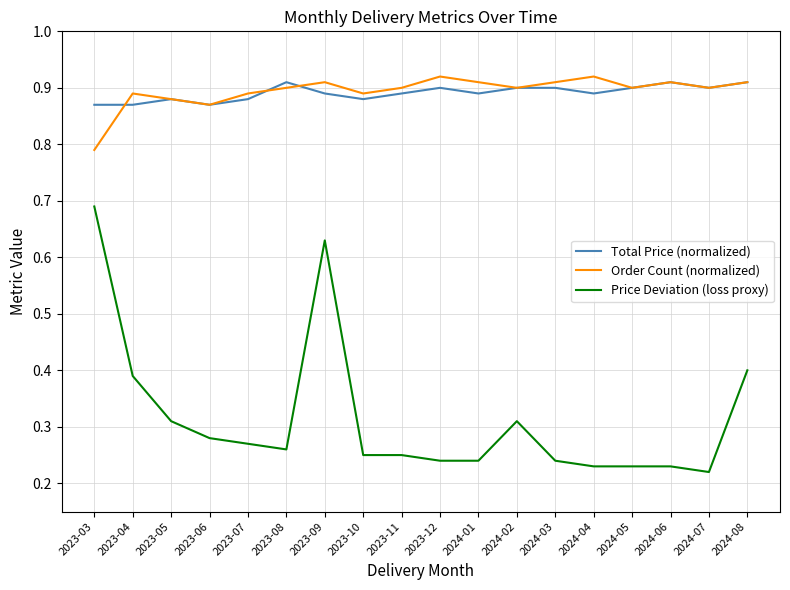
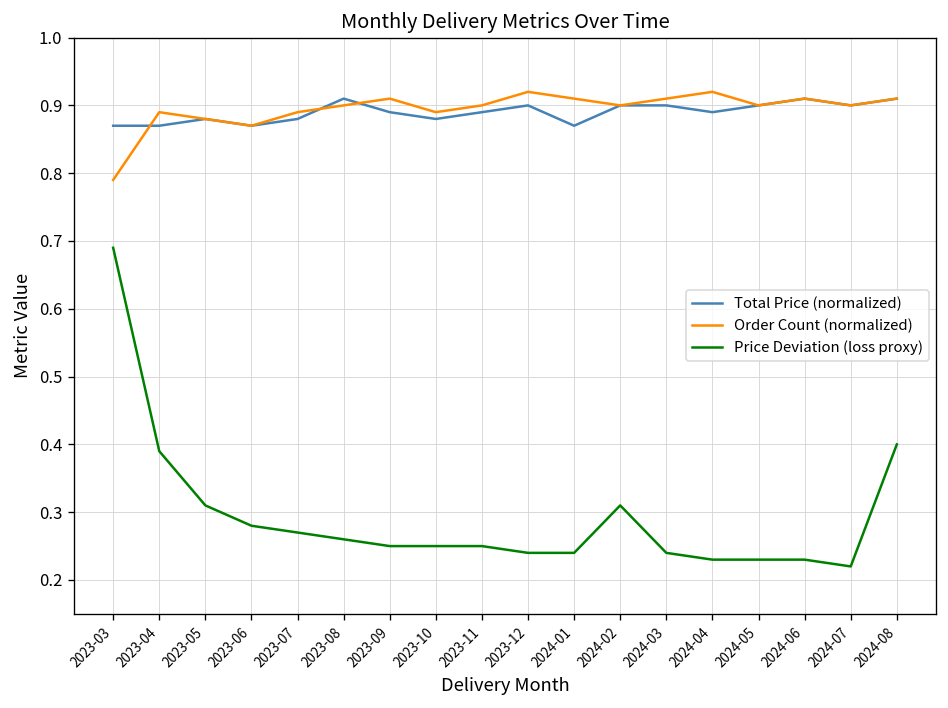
Price Deviation (loss proxy), 2023-09: 0.63 -> 0.25
Total Price (normalized), 2024-01: 0.89 -> 0.87
